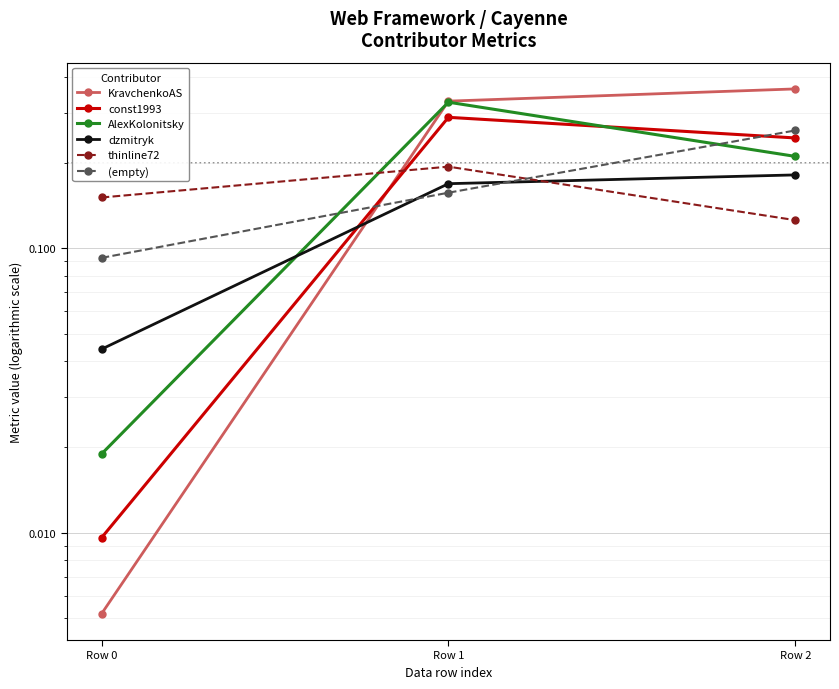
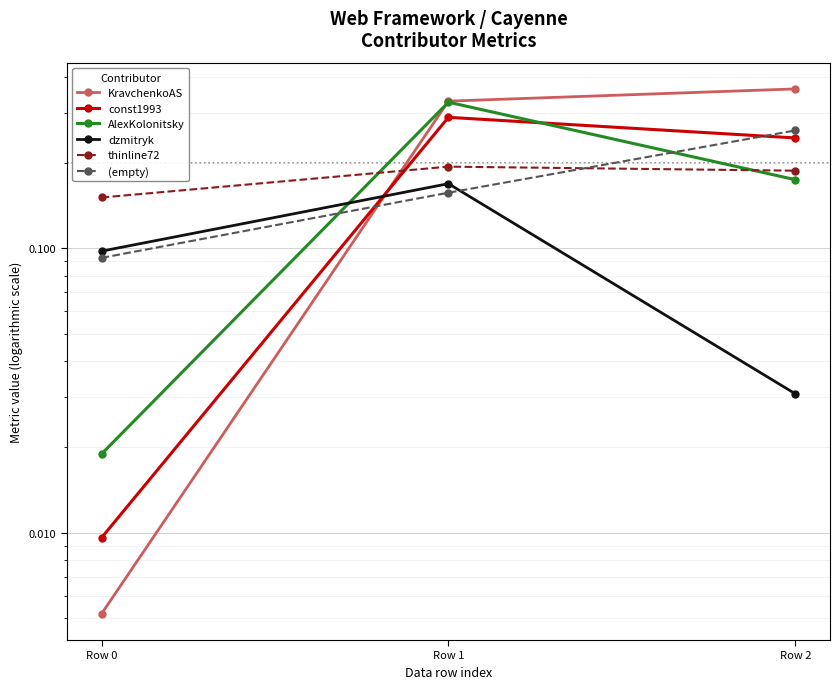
dzmitryk, Row 0: 0.044 -> 0.098
AlexKolonitsky, Row 2: 0.21 -> 0.17
dzmitryk, Row 2: 0.18 -> 0.031
thinline72, Row 2: 0.13 -> 0.19
